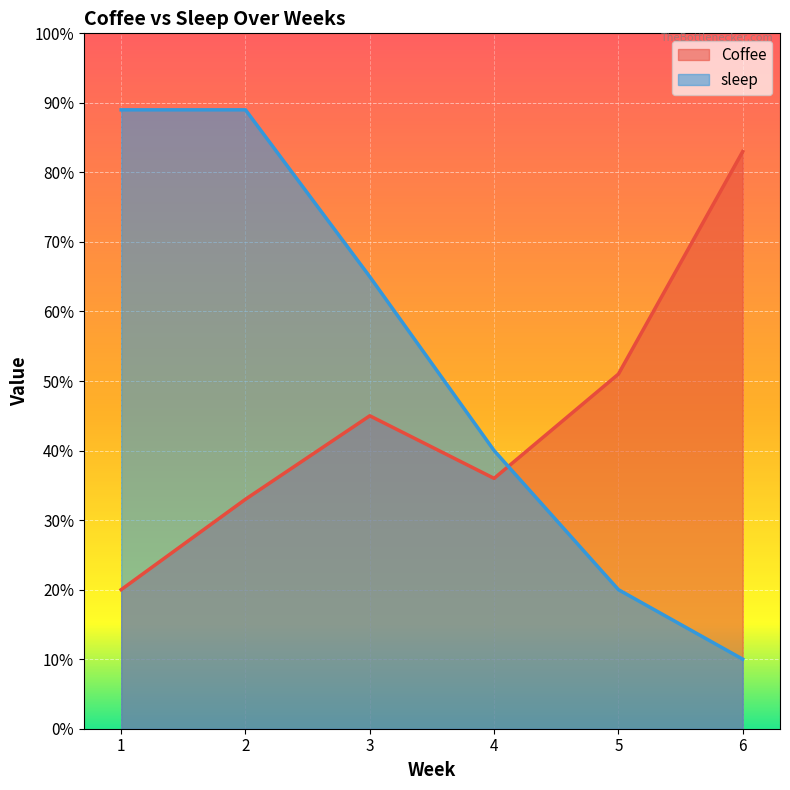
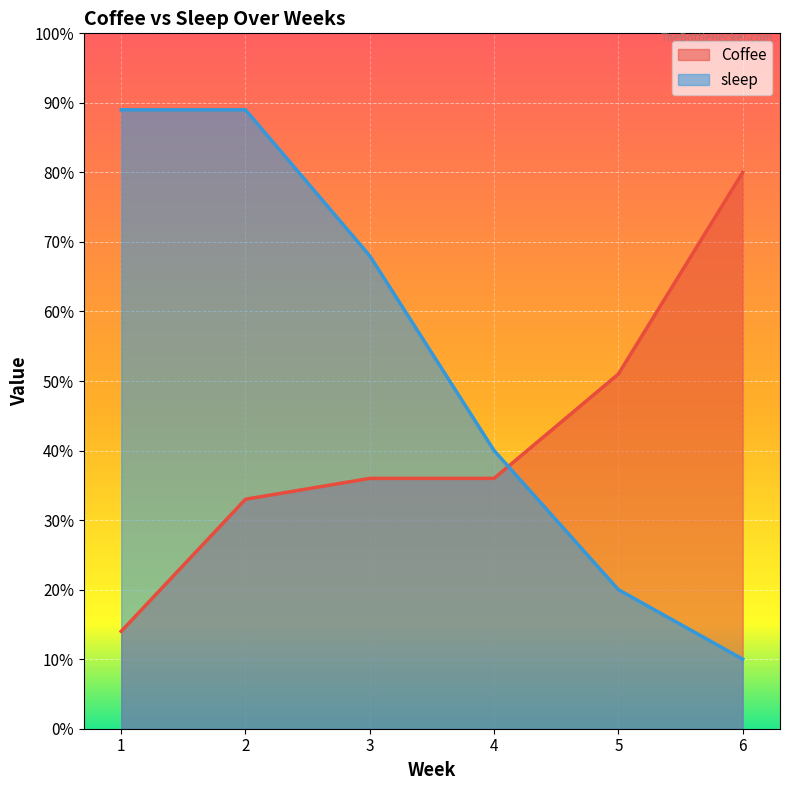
Coffee, 1: 20% -> 14%
Coffee, 3: 45% -> 36%
sleep, 3: 65% -> 68%
Coffee, 6: 83% -> 80%
